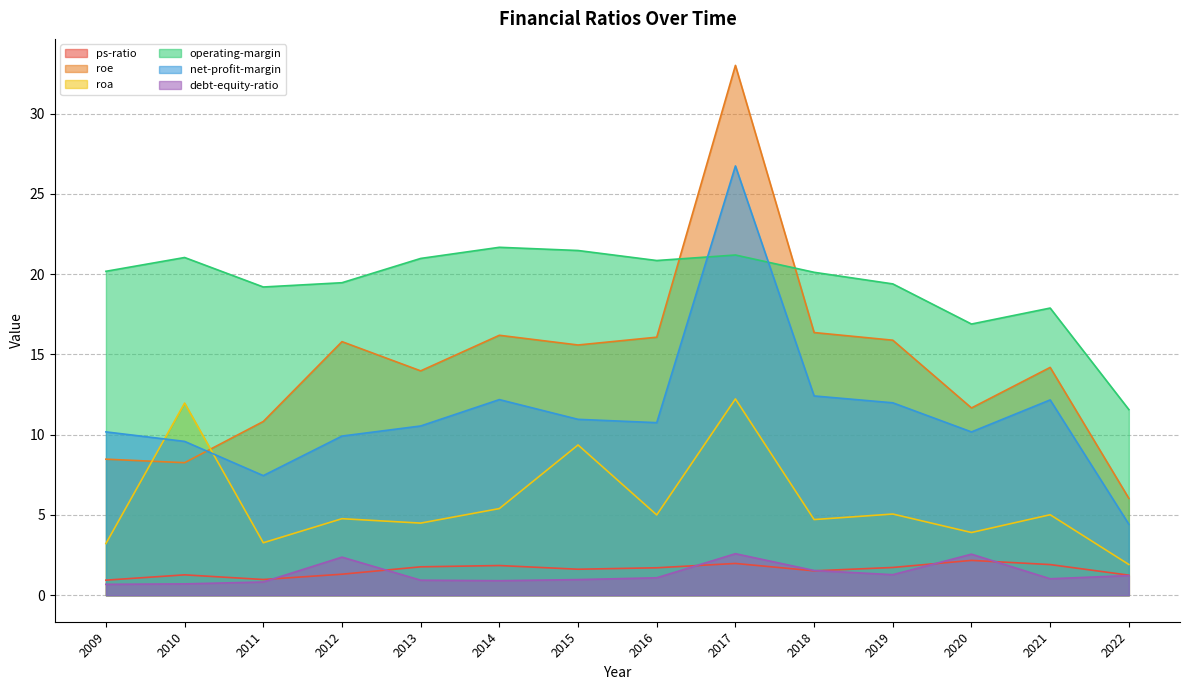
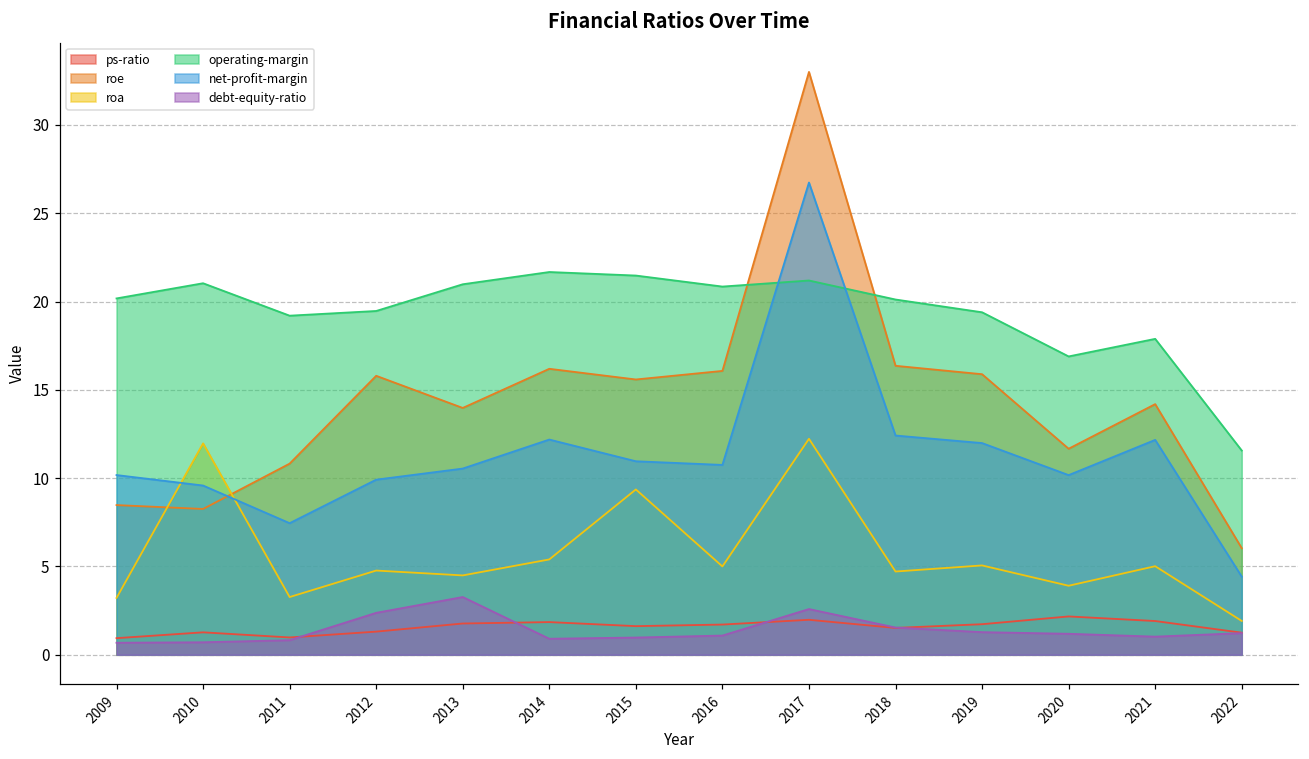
debt-equity-ratio, 2013: 0.9 -> 3.3
debt-equity-ratio, 2020: 2.6 -> 1.2
